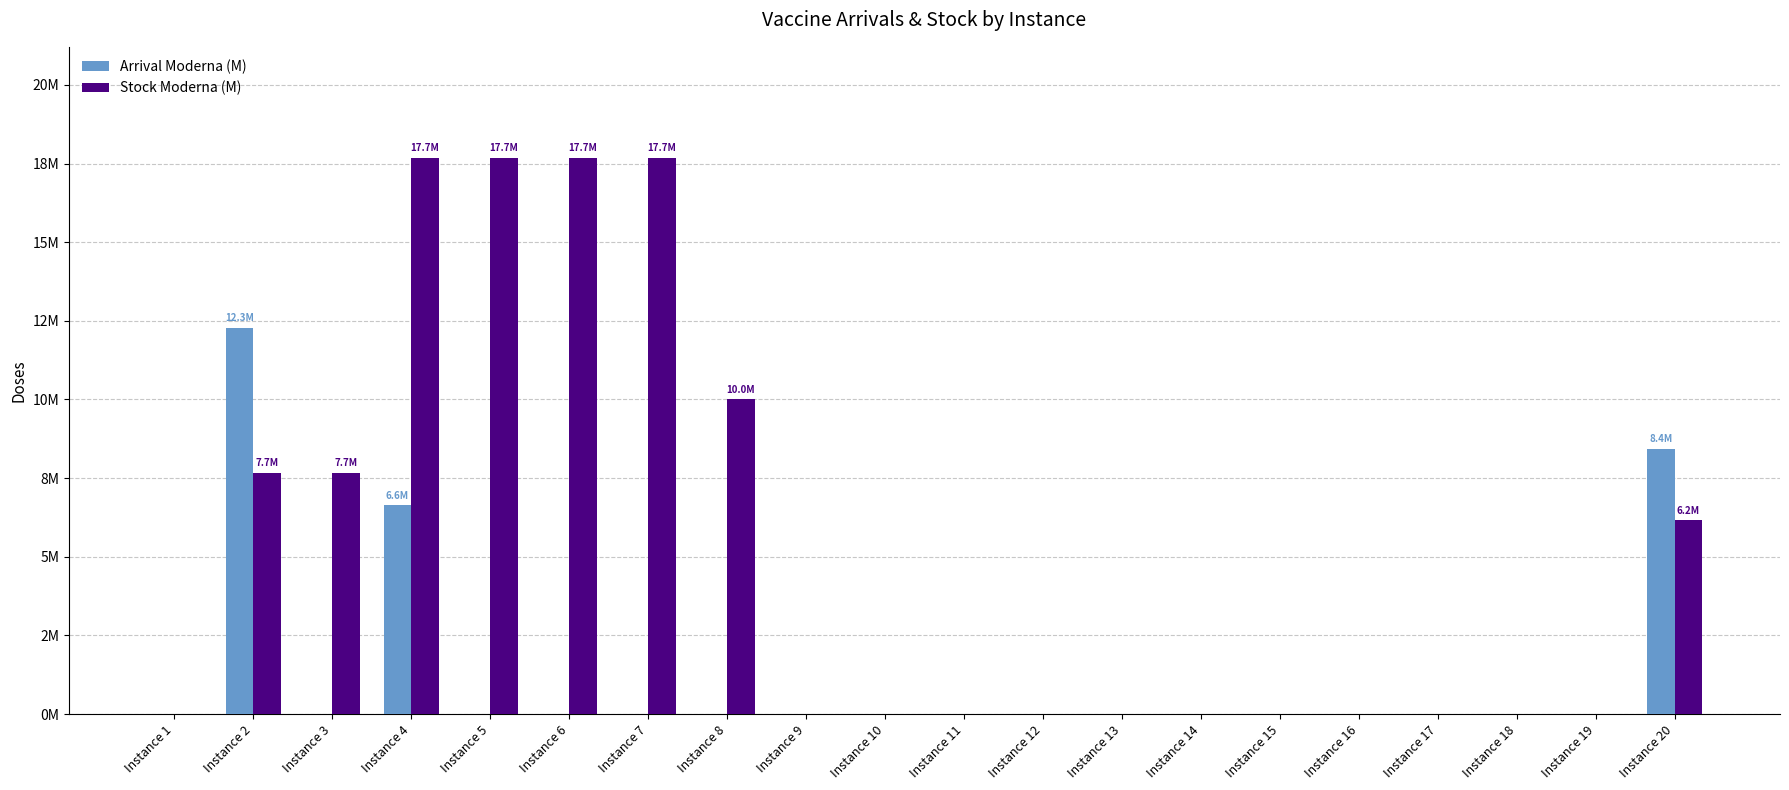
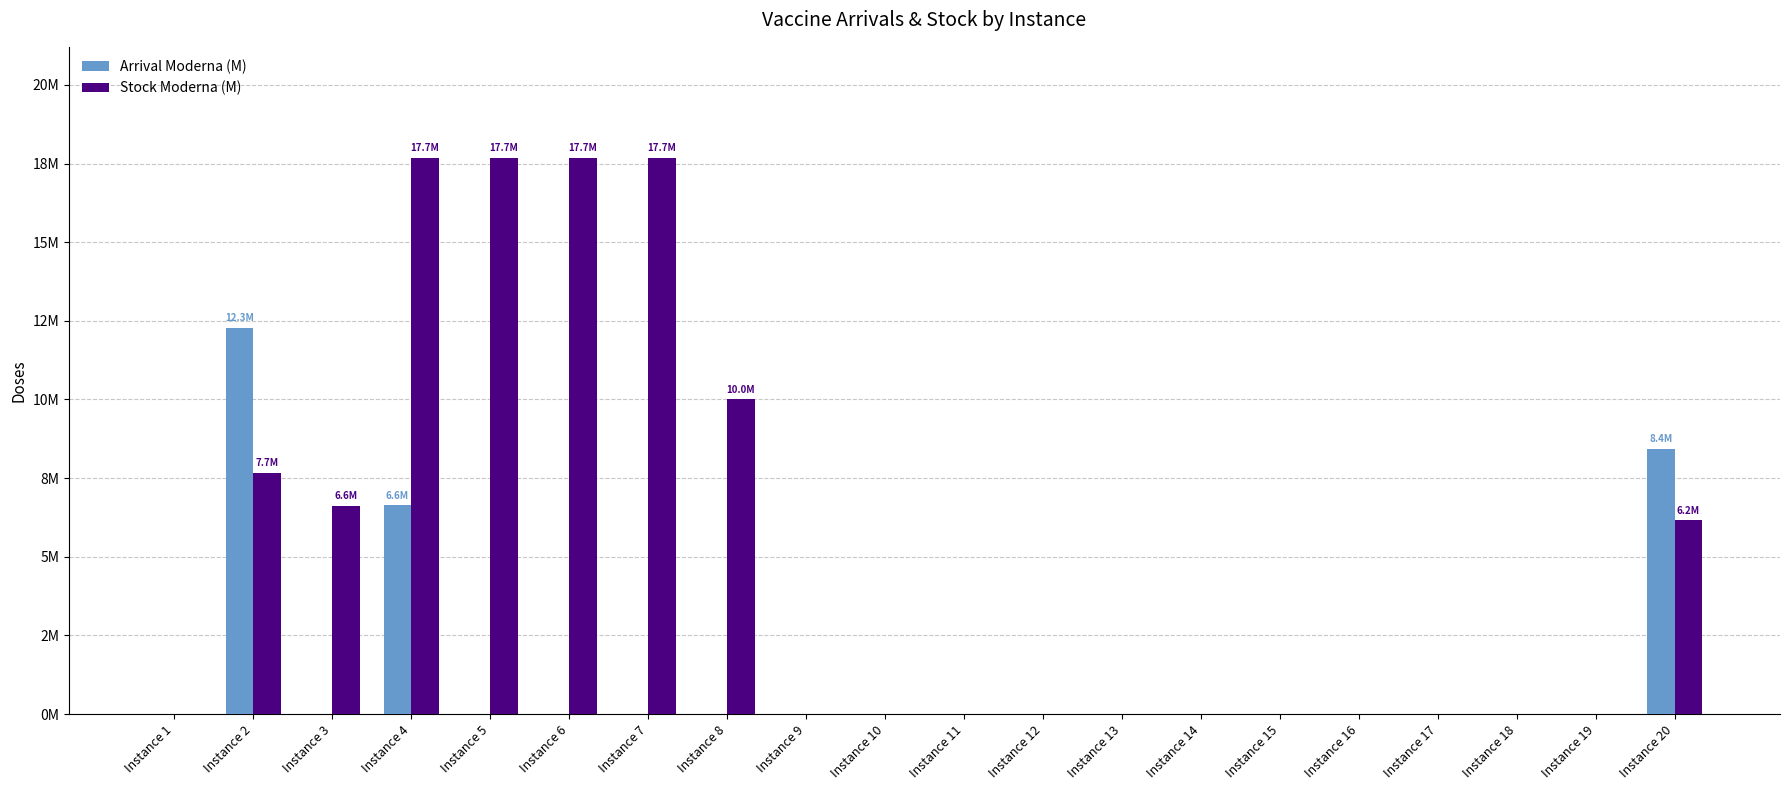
Stock Moderna (M), Instance 3: 7.7M -> 6.6M
